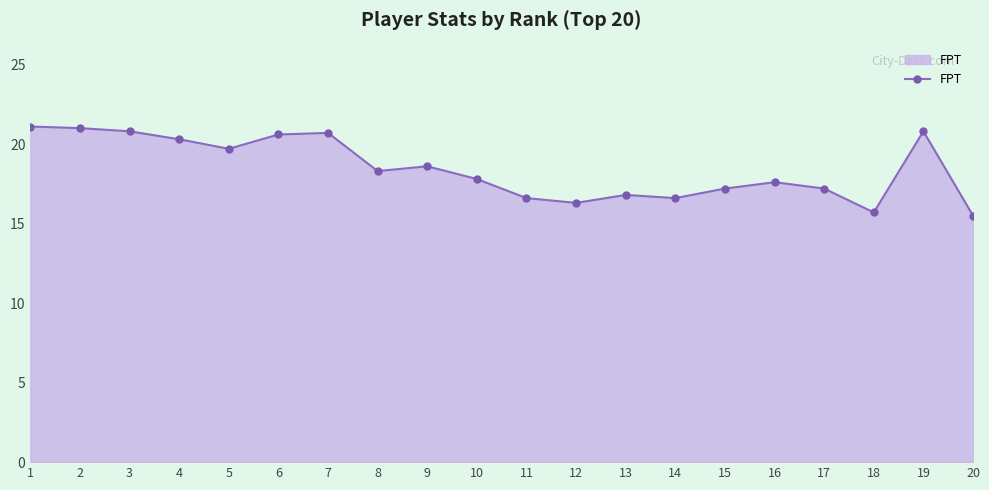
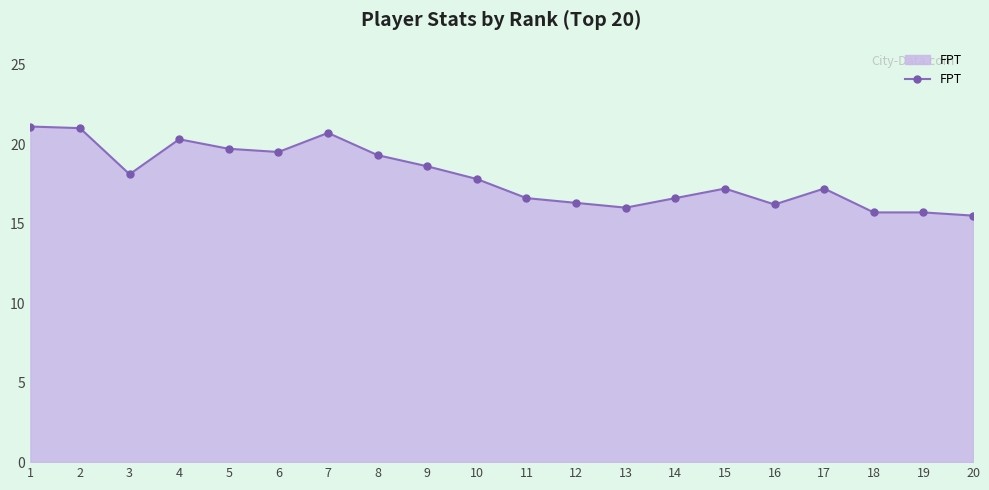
3: 20.8 -> 18.1
6: 20.6 -> 19.5
8: 18.3 -> 19.3
13: 16.8 -> 16.0
16: 17.6 -> 16.2
19: 20.8 -> 15.7
